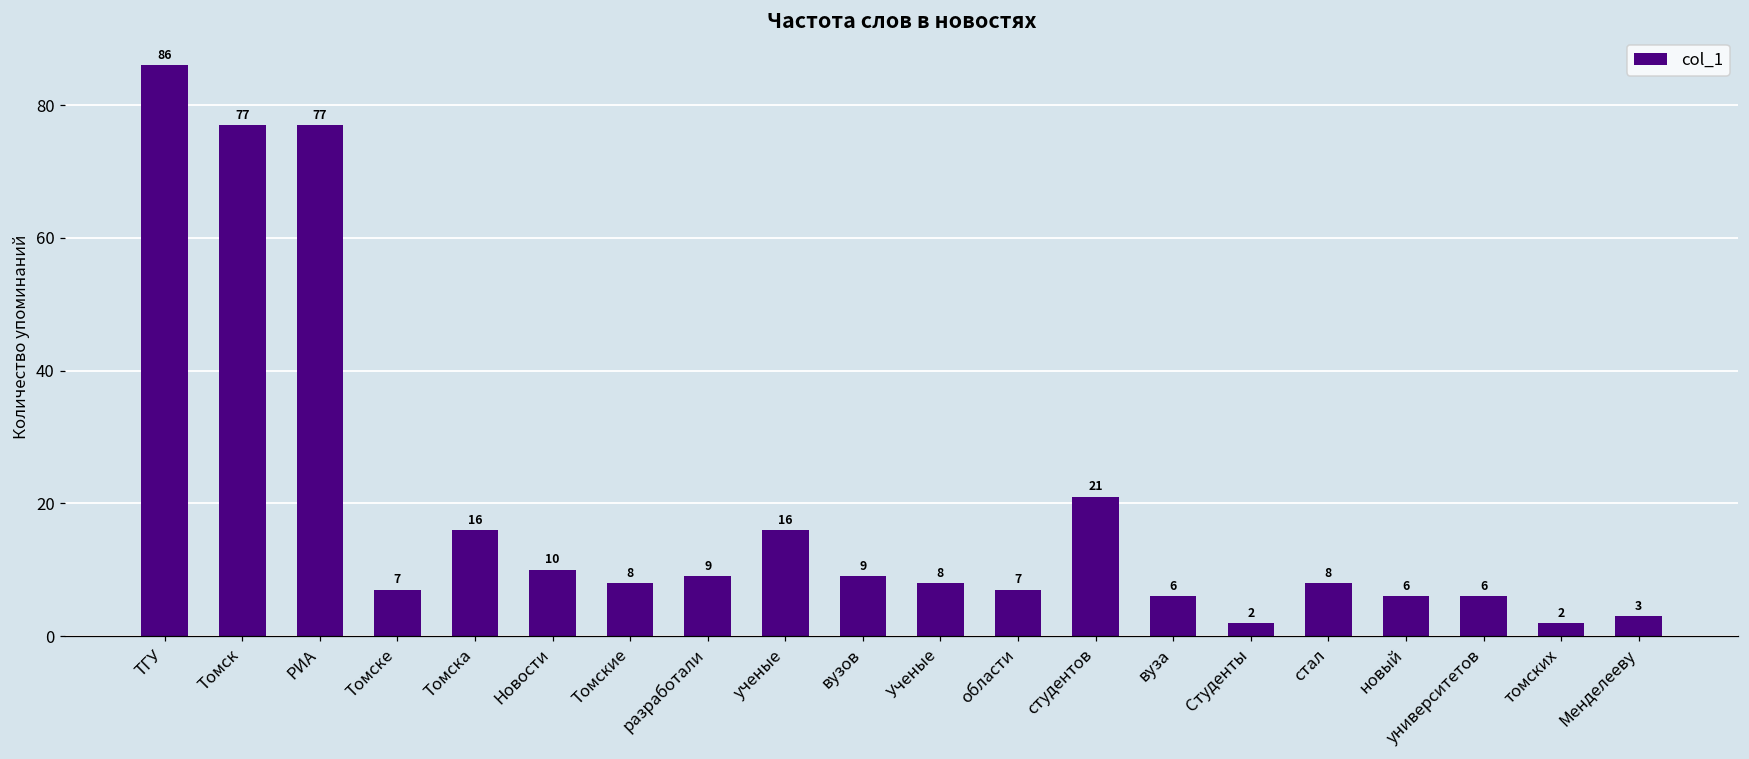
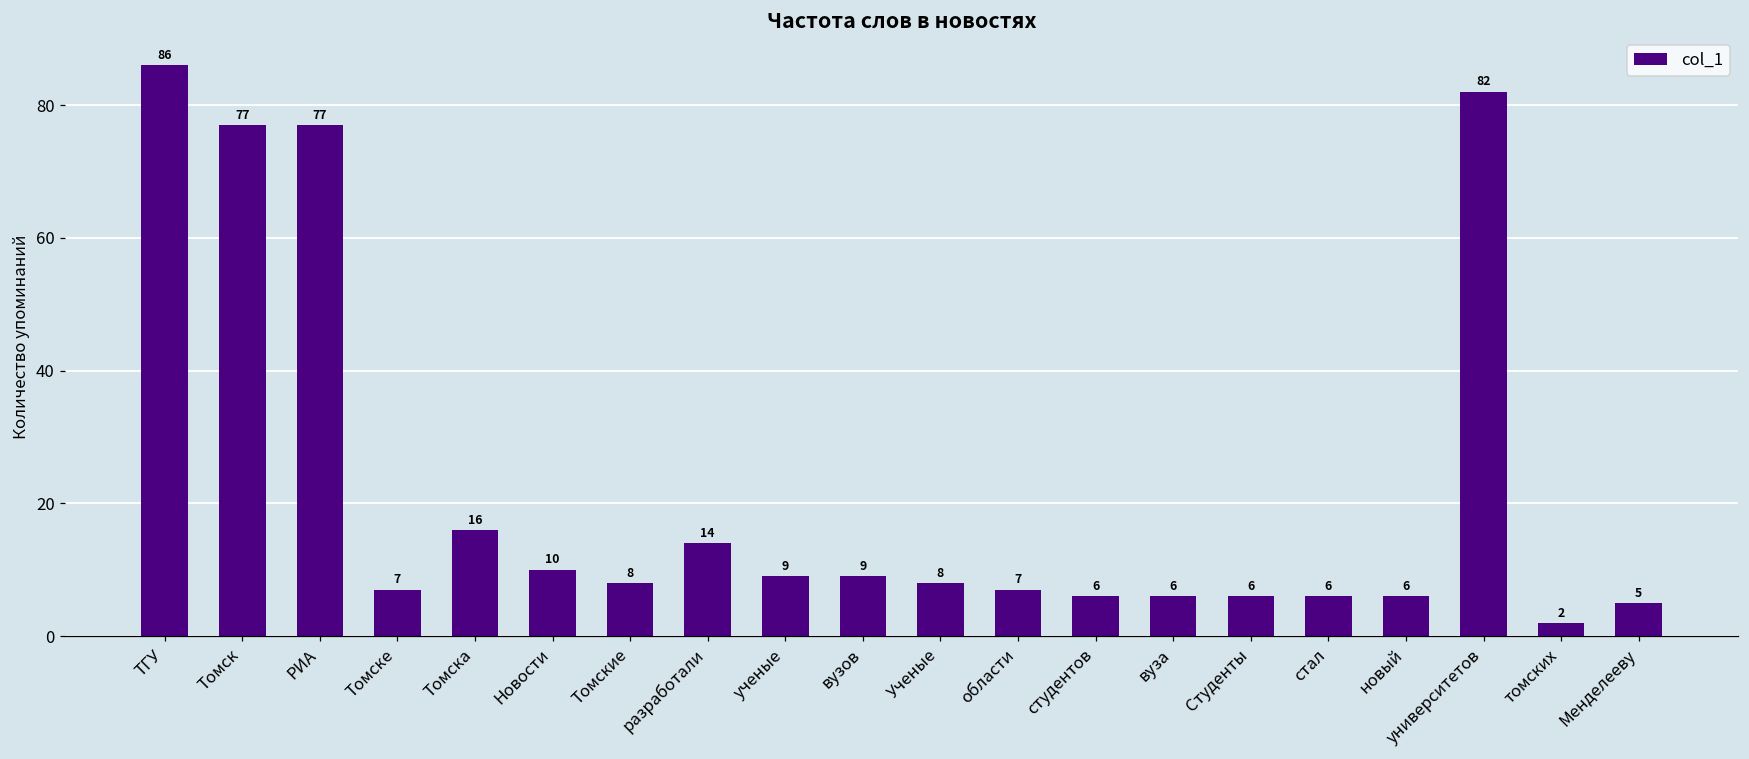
разработали: 9 -> 14
ученые: 16 -> 9
студентов: 21 -> 6
Студенты: 2 -> 6
стал: 8 -> 6
университетов: 6 -> 82
Менделееву: 3 -> 5
